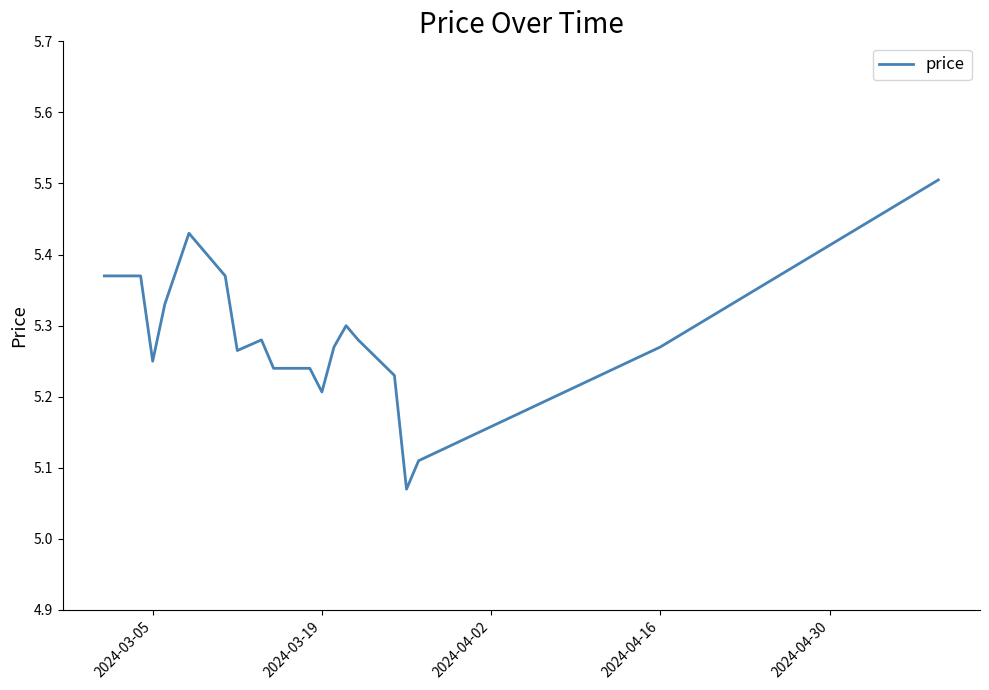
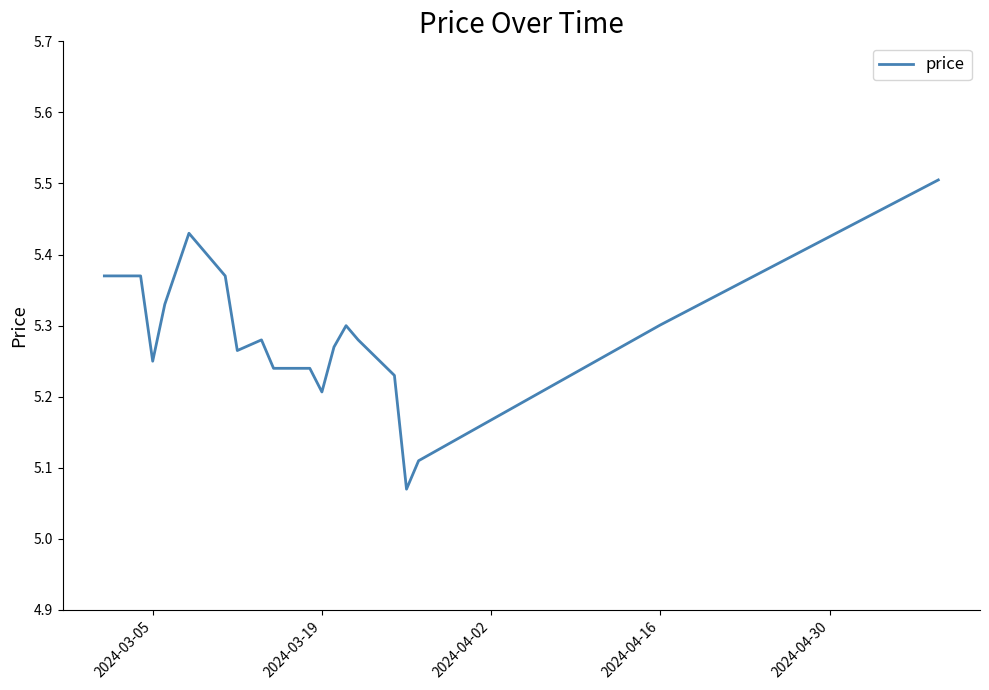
2024-04-16: 5.27 -> 5.30
